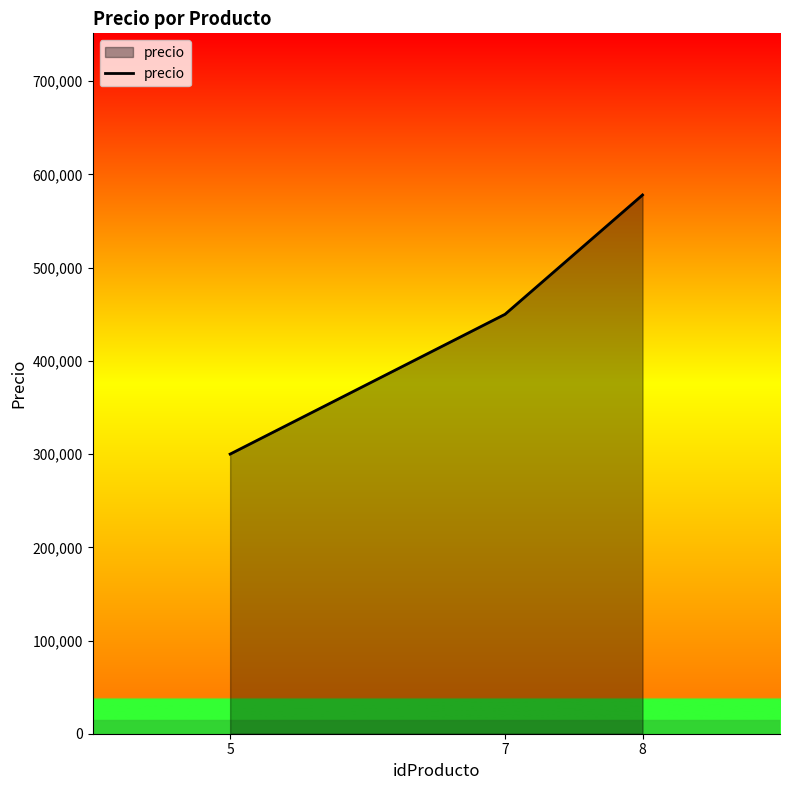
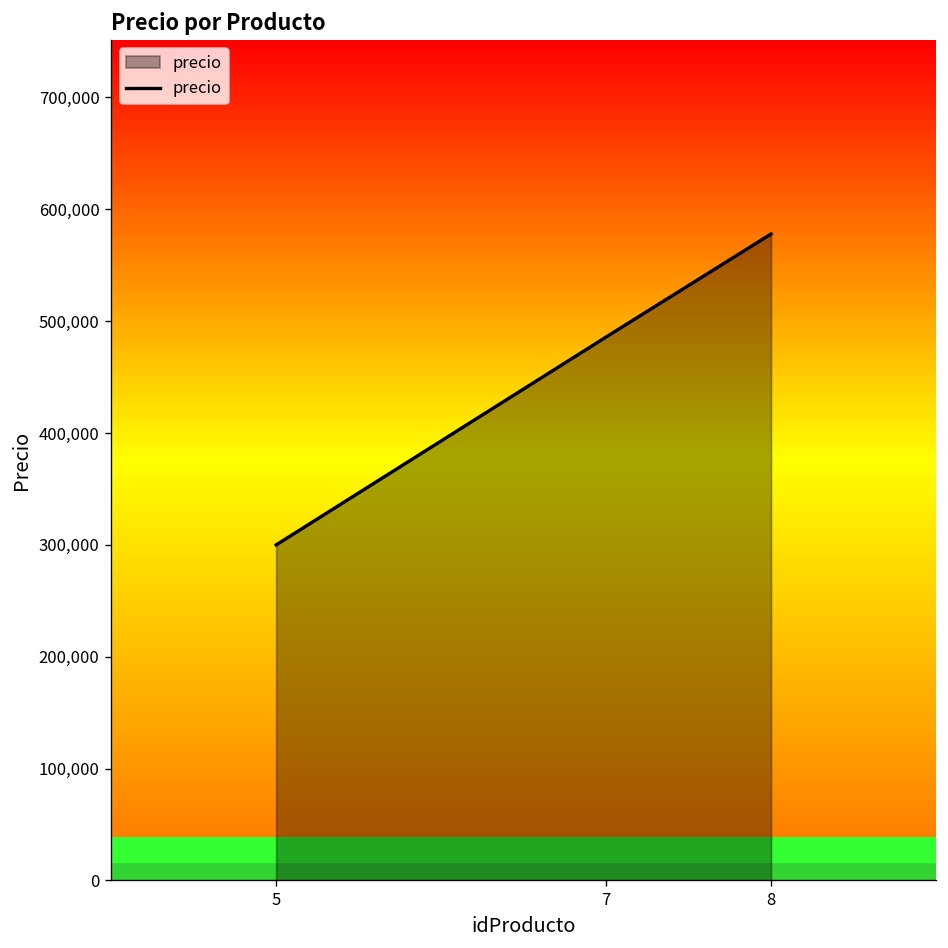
7: 450,000 -> 490,000
